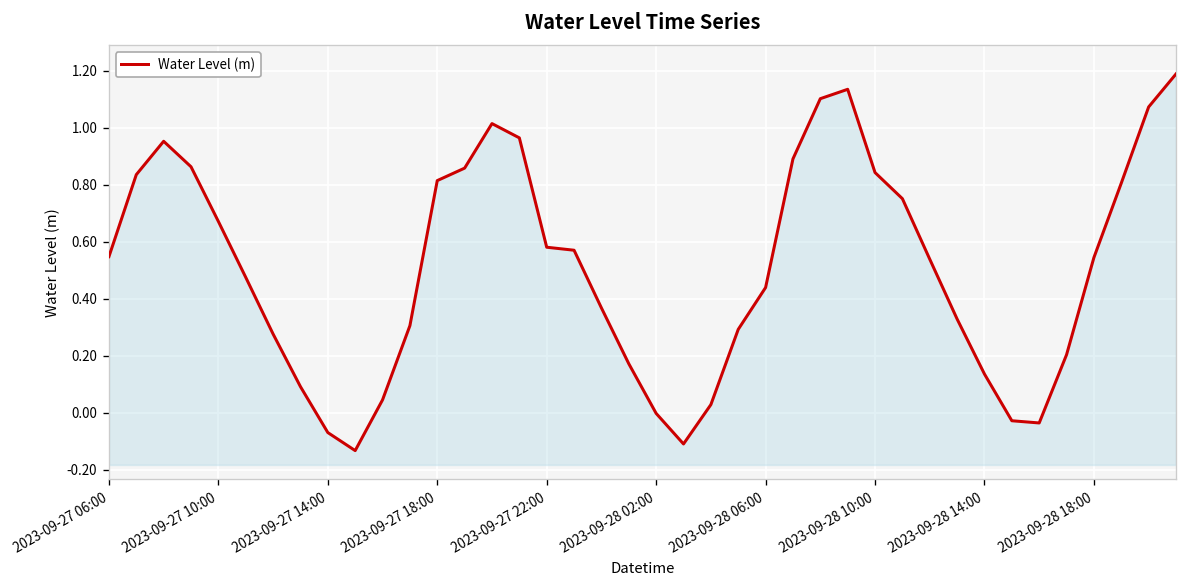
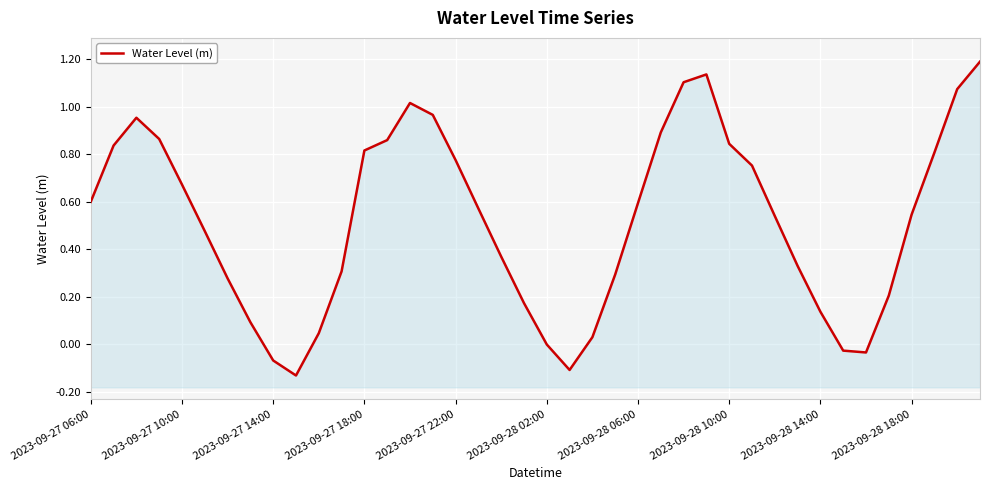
2023-09-27 06:00: 0.55 -> 0.60
2023-09-27 22:00: 0.58 -> 0.77
2023-09-28 06:00: 0.44 -> 0.59
